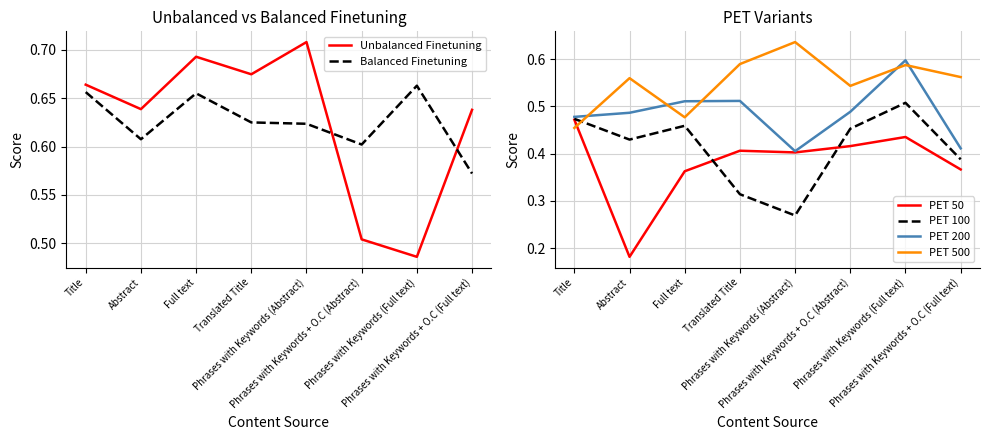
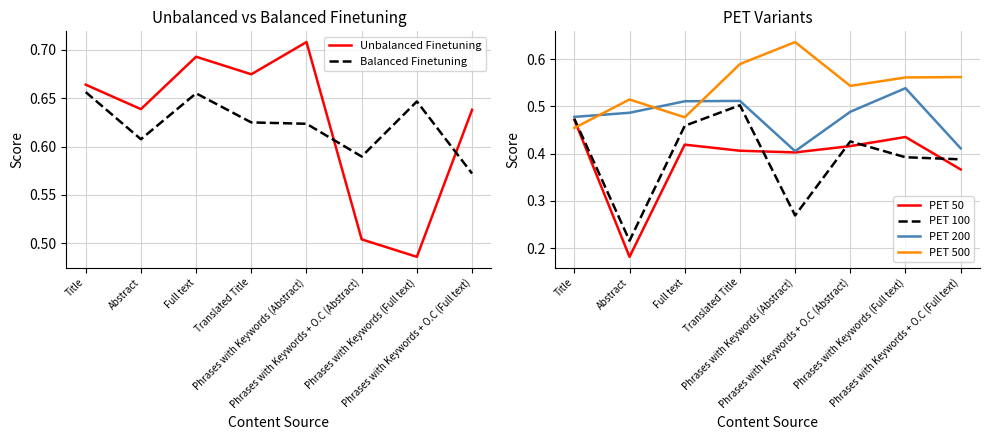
Unbalanced vs Balanced Finetuning, Balanced Finetuning, Phrases with Keywords + O.C (Abstract): 0.60 -> 0.59
Unbalanced vs Balanced Finetuning, Balanced Finetuning, Phrases with Keywords (Full text): 0.66 -> 0.65
PET Variants, PET 100, Abstract: 0.43 -> 0.22
PET Variants, PET 500, Abstract: 0.56 -> 0.51
PET Variants, PET 50, Full text: 0.36 -> 0.42
PET Variants, PET 100, Translated Title: 0.31 -> 0.50
PET Variants, PET 100, Phrases with Keywords + O.C (Abstract): 0.45 -> 0.43
PET Variants, PET 100, Phrases with Keywords (Full text): 0.51 -> 0.39
PET Variants, PET 200, Phrases with Keywords (Full text): 0.60 -> 0.54
PET Variants, PET 500, Phrases with Keywords (Full text): 0.59 -> 0.56
